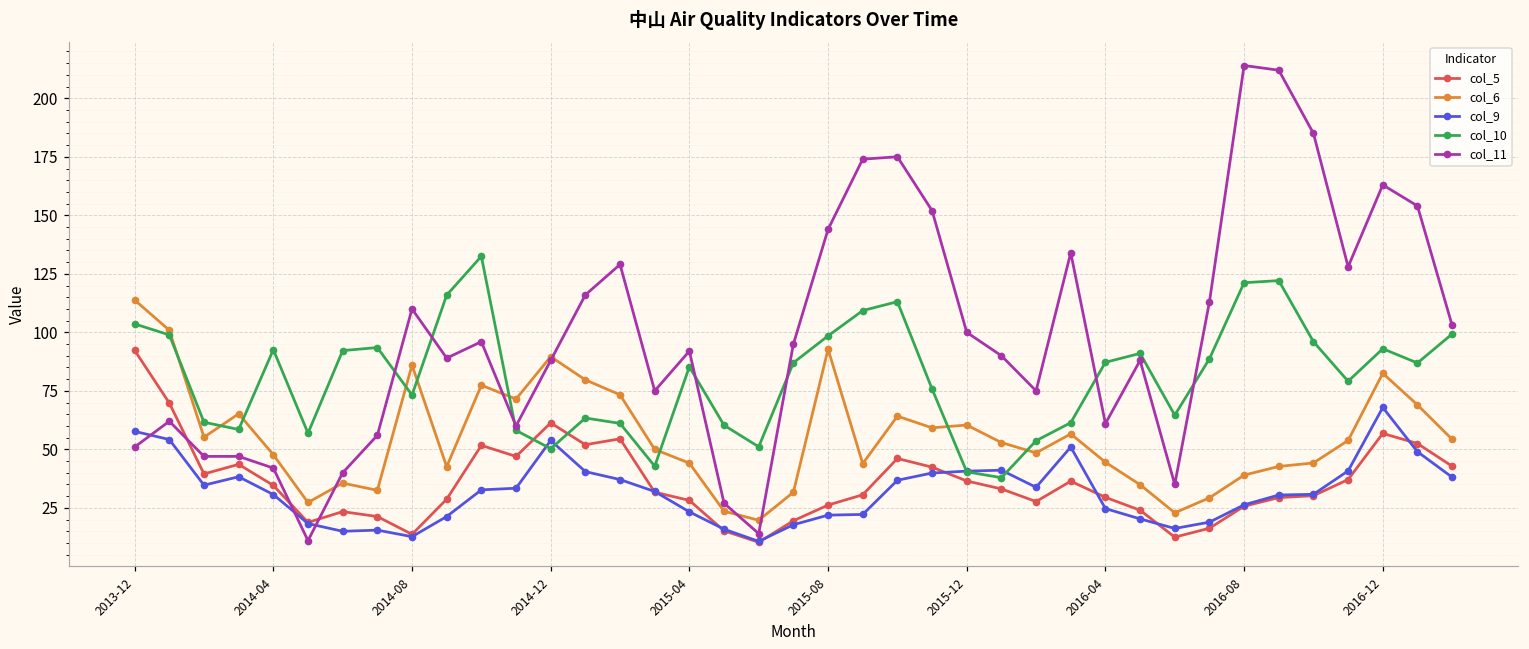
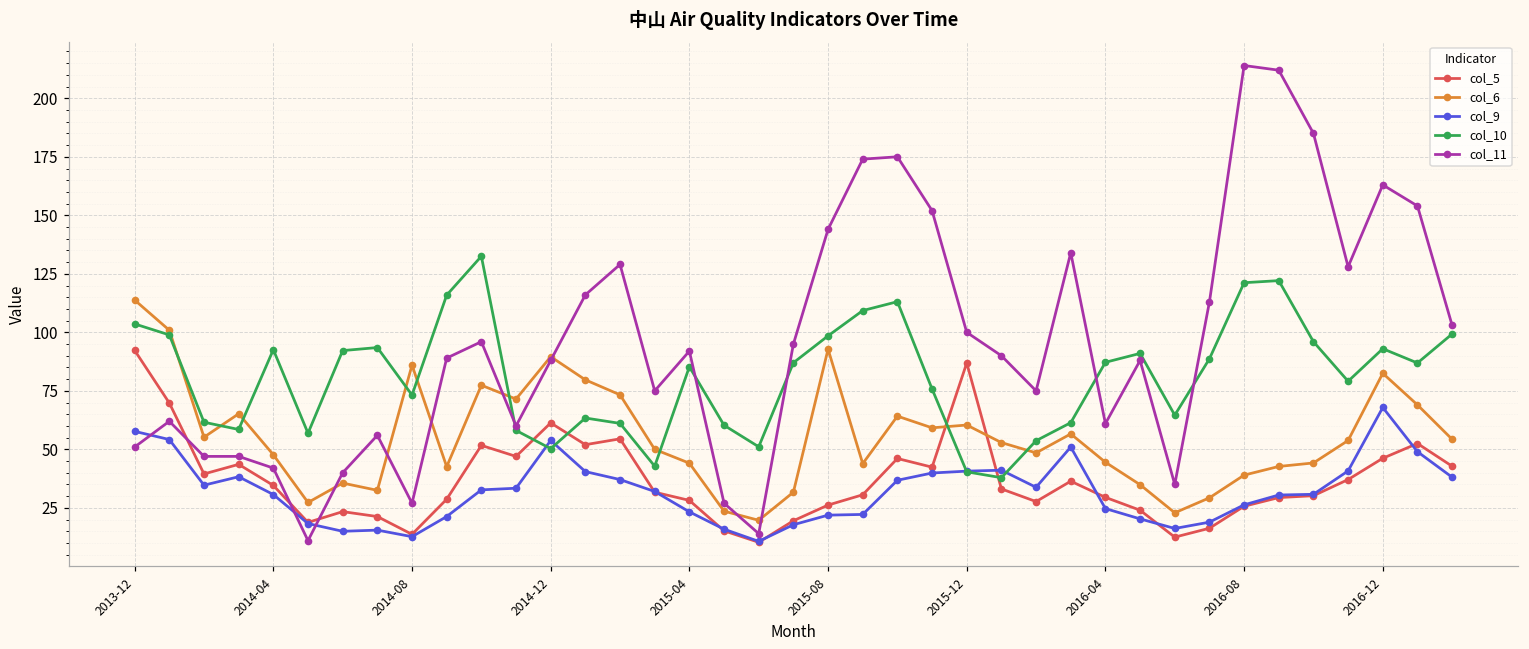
col_11, 2014-08: 110 -> 27
col_5, 2015-12: 37 -> 87
col_5, 2016-12: 57 -> 46
